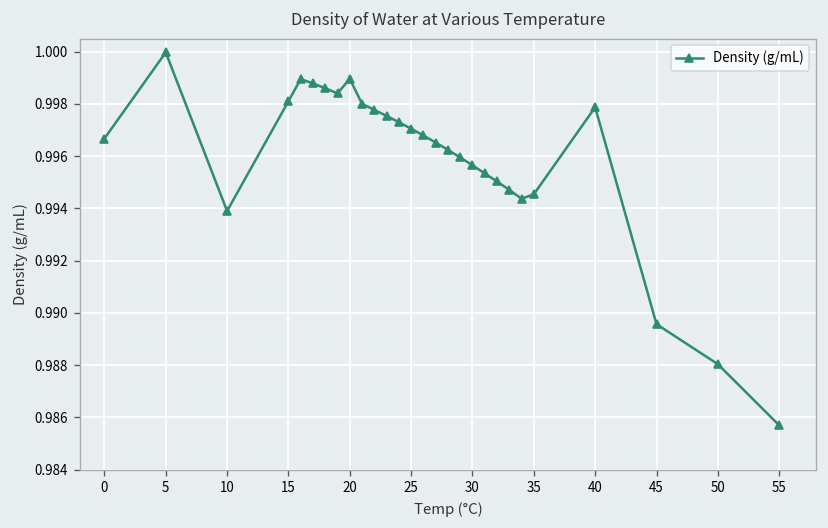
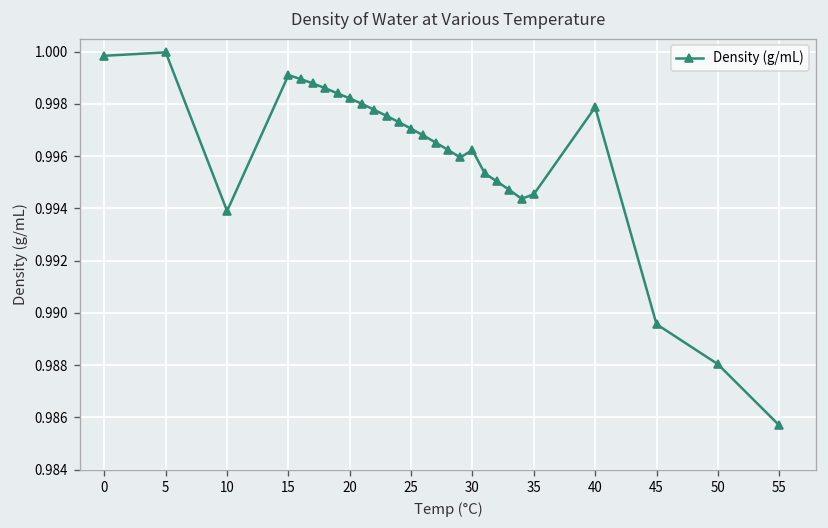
0: 0.9967 -> 0.9998
15: 0.9981 -> 0.9991
20: 0.9990 -> 0.9982
30: 0.9957 -> 0.9962
